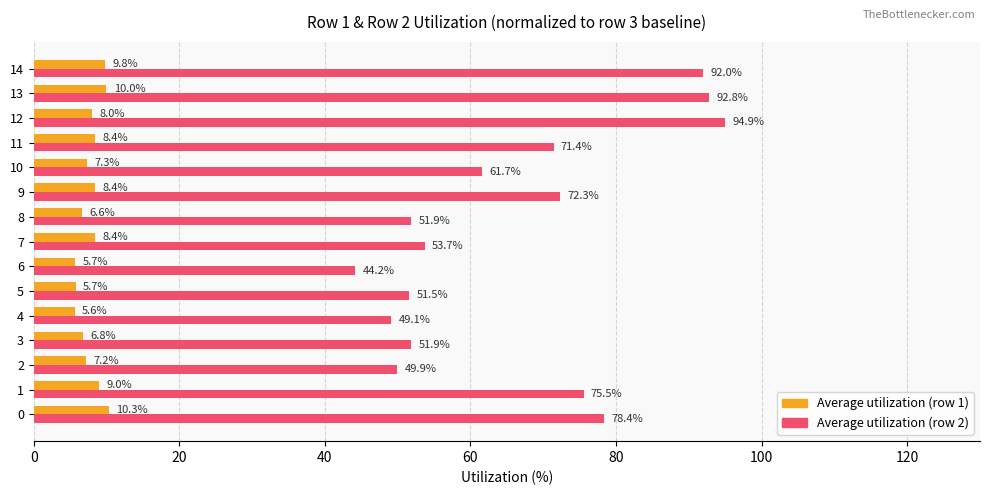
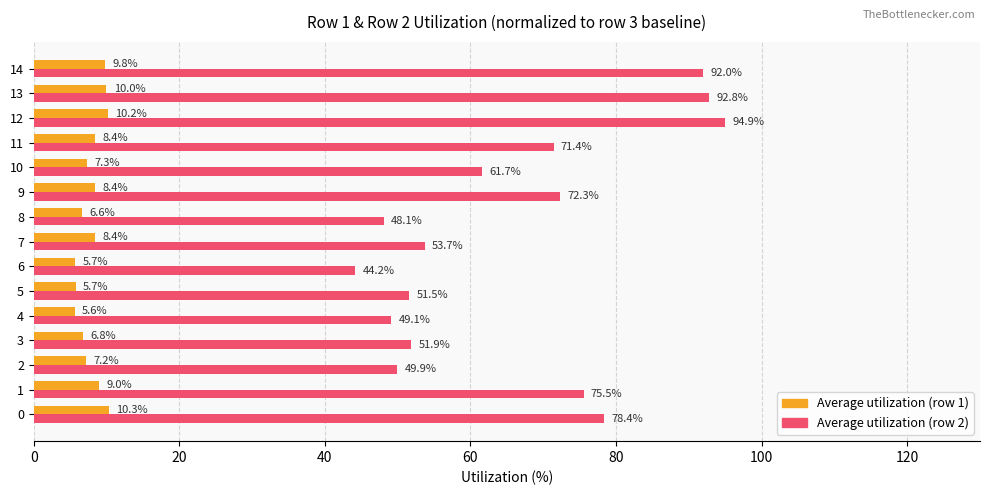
Average utilization (row 1), 12: 8.0% -> 10.2%
Average utilization (row 2), 8: 51.9% -> 48.1%
